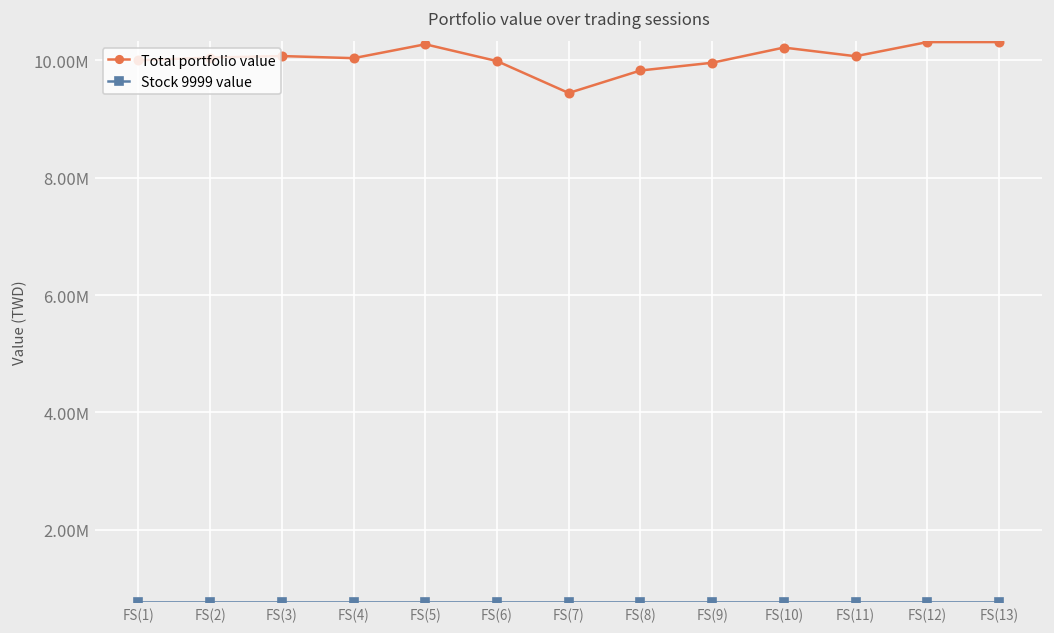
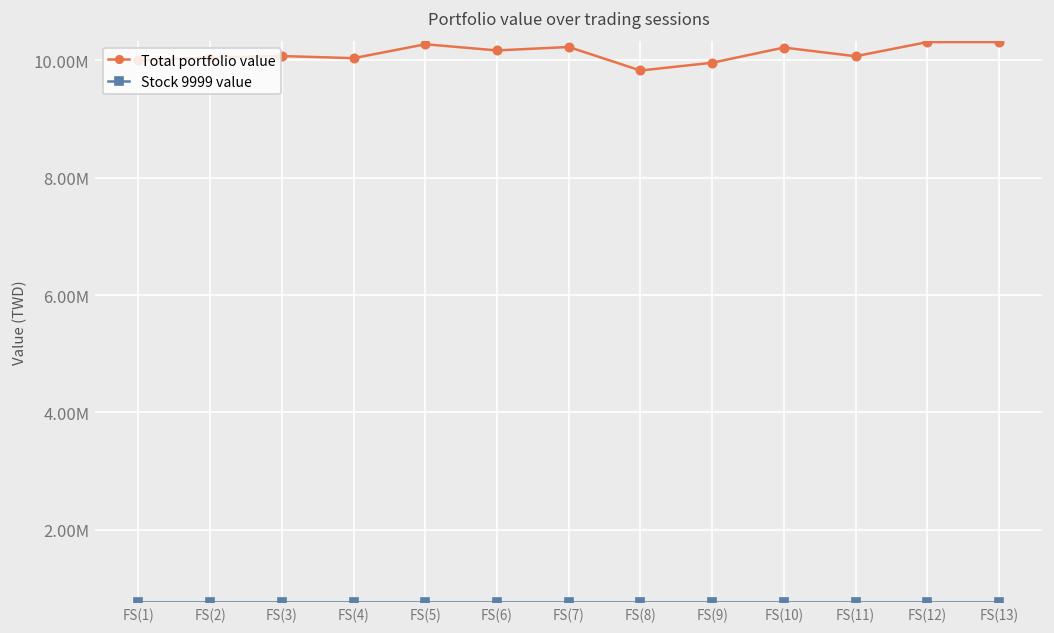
Total portfolio value, FS(6): 10000000 -> 10200000
Total portfolio value, FS(7): 9400000 -> 10200000
